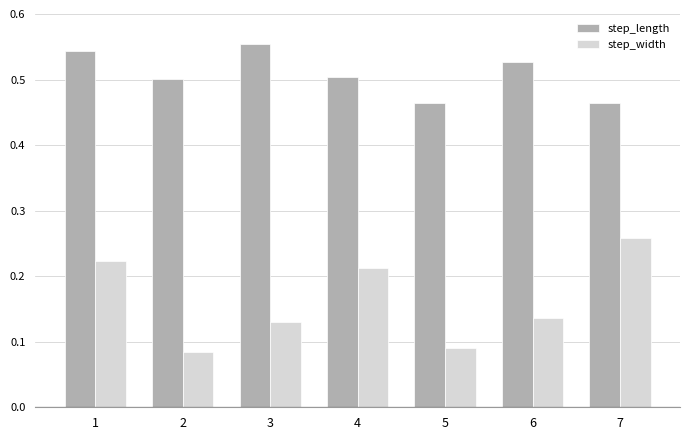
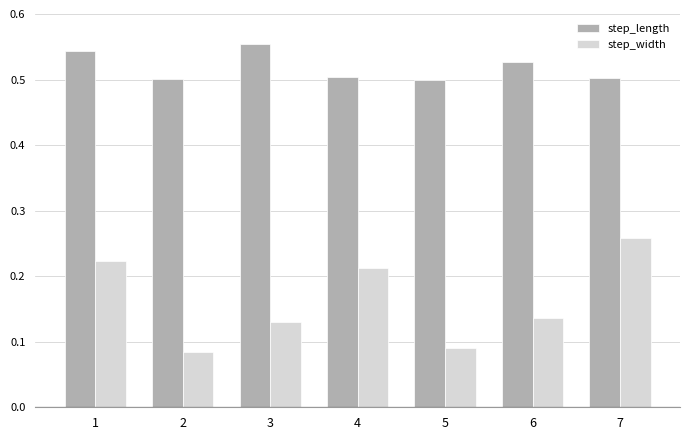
step_length, 5: 0.46 -> 0.50
step_length, 7: 0.46 -> 0.50
